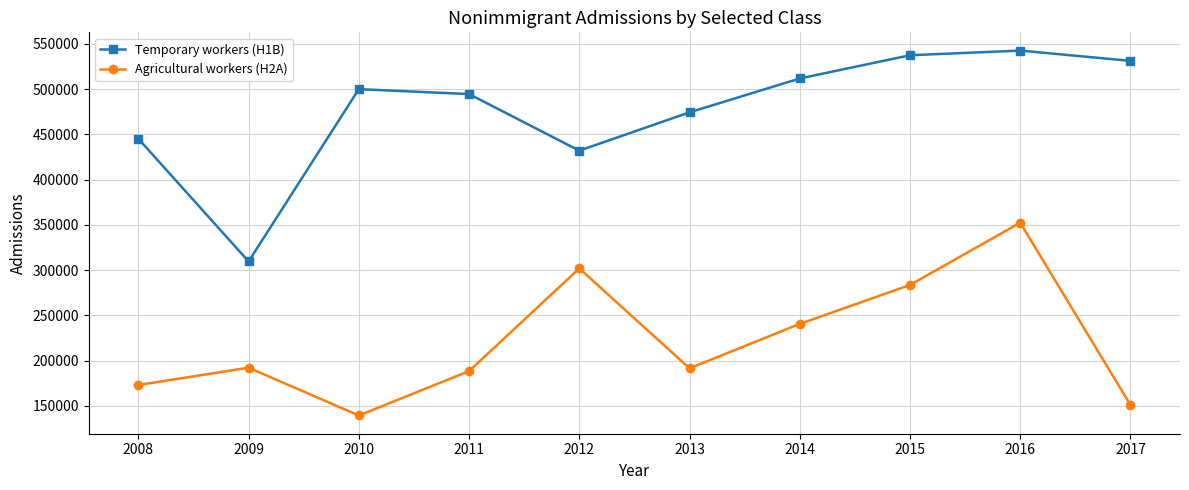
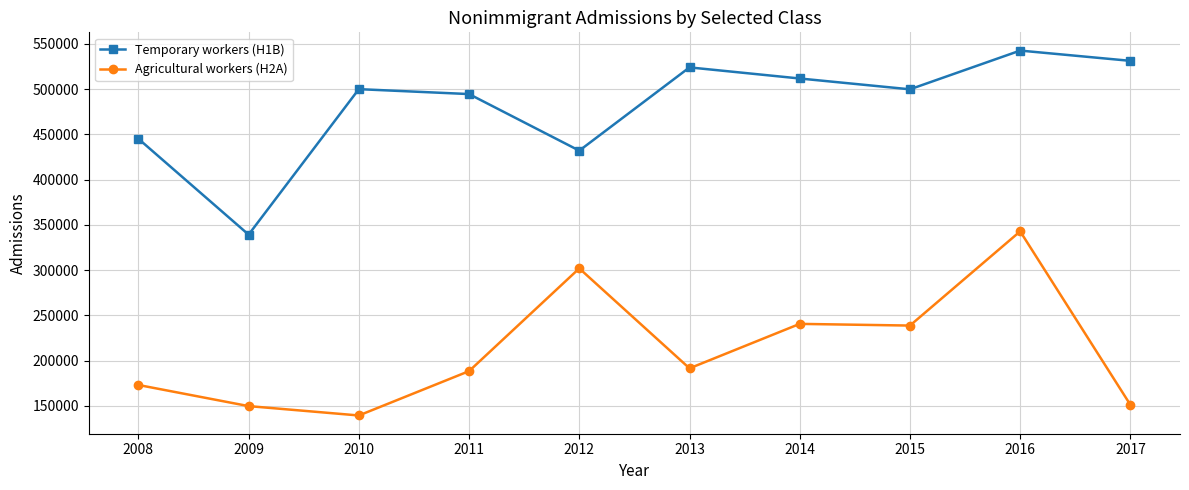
Temporary workers (H1B), 2009: 310000 -> 340000
Agricultural workers (H2A), 2009: 190000 -> 150000
Temporary workers (H1B), 2013: 470000 -> 520000
Temporary workers (H1B), 2015: 540000 -> 500000
Agricultural workers (H2A), 2015: 280000 -> 240000
Agricultural workers (H2A), 2016: 350000 -> 340000
